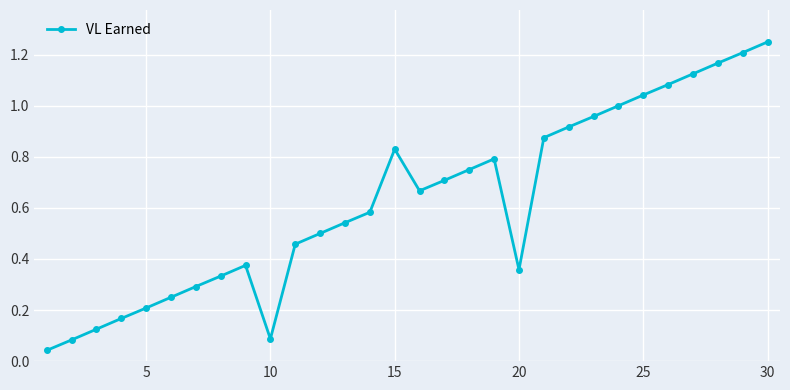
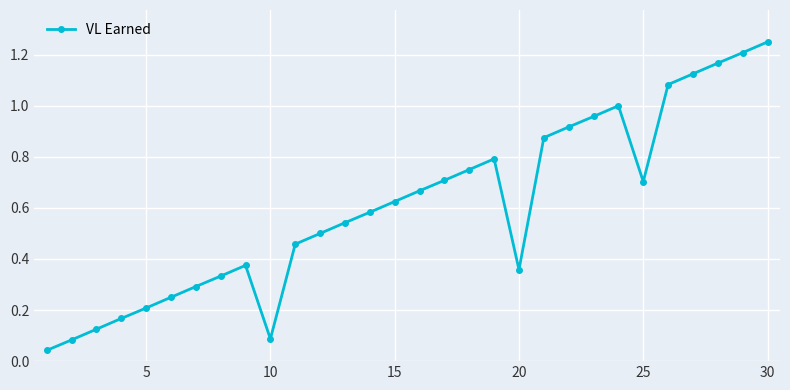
15: 0.83 -> 0.63
25: 1.04 -> 0.70
